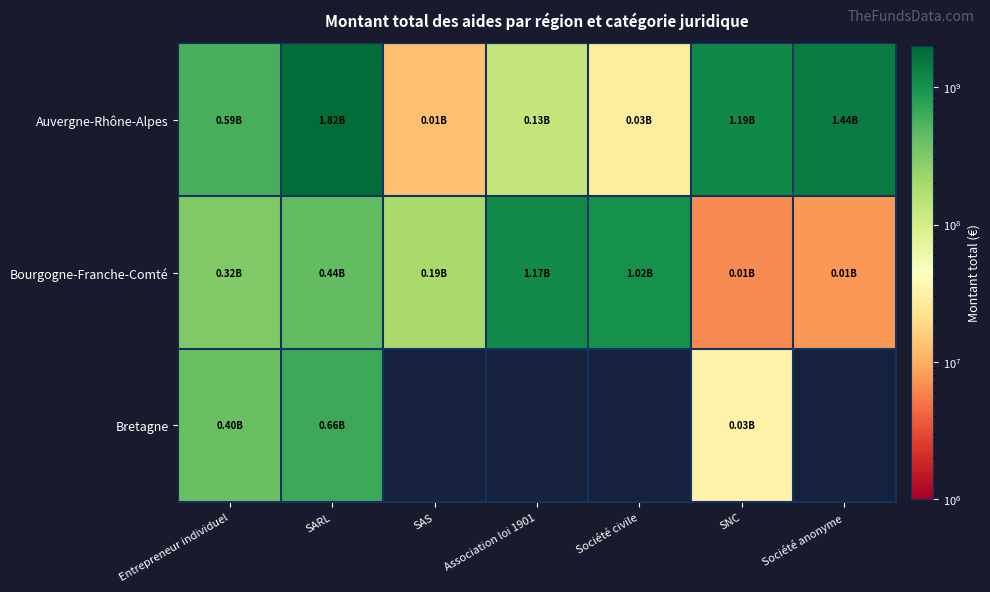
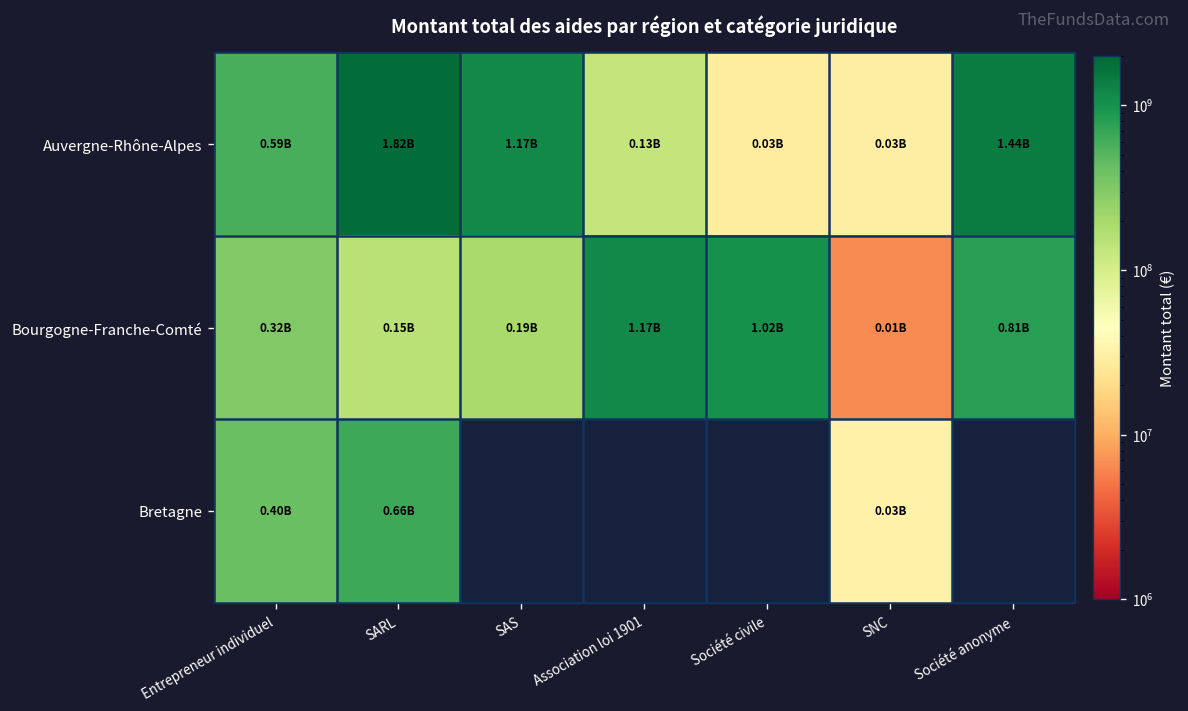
Auvergne-Rhône-Alpes, SAS: 0.01B -> 1.17B
Auvergne-Rhône-Alpes, SNC: 1.19B -> 0.03B
Bourgogne-Franche-Comté, SARL: 0.44B -> 0.15B
Bourgogne-Franche-Comté, Société anonyme: 0.01B -> 0.81B
